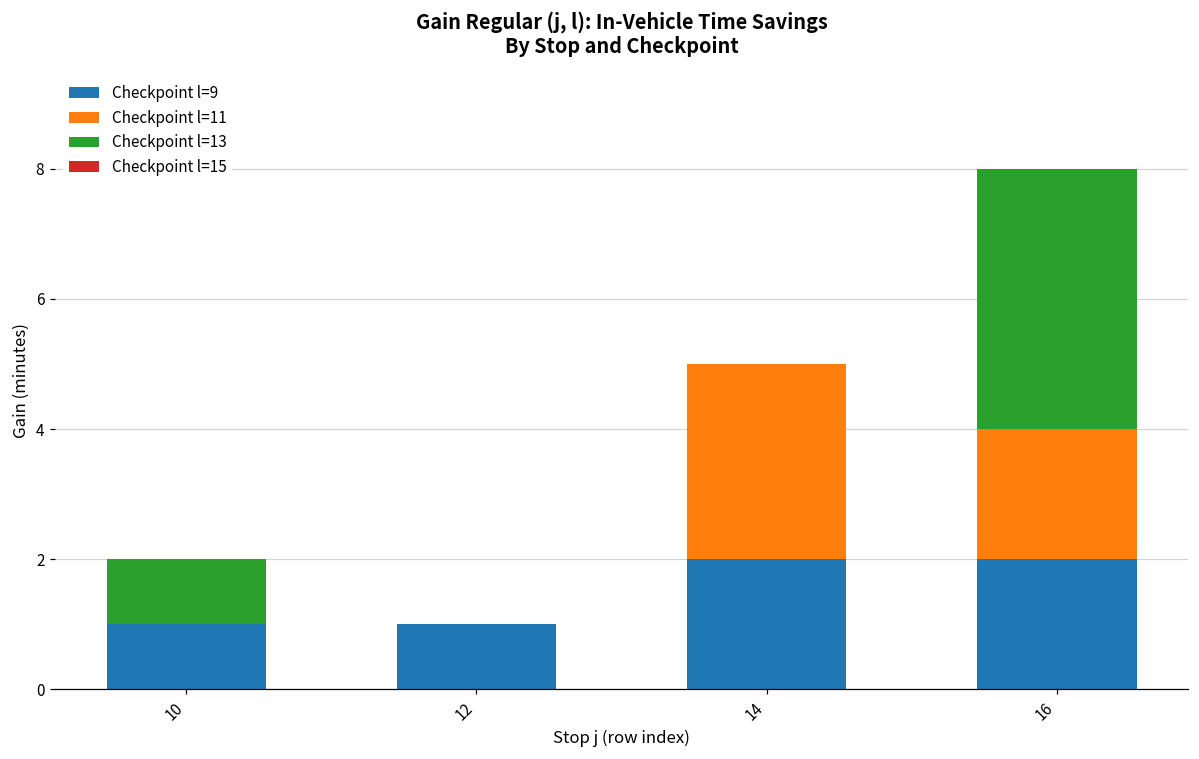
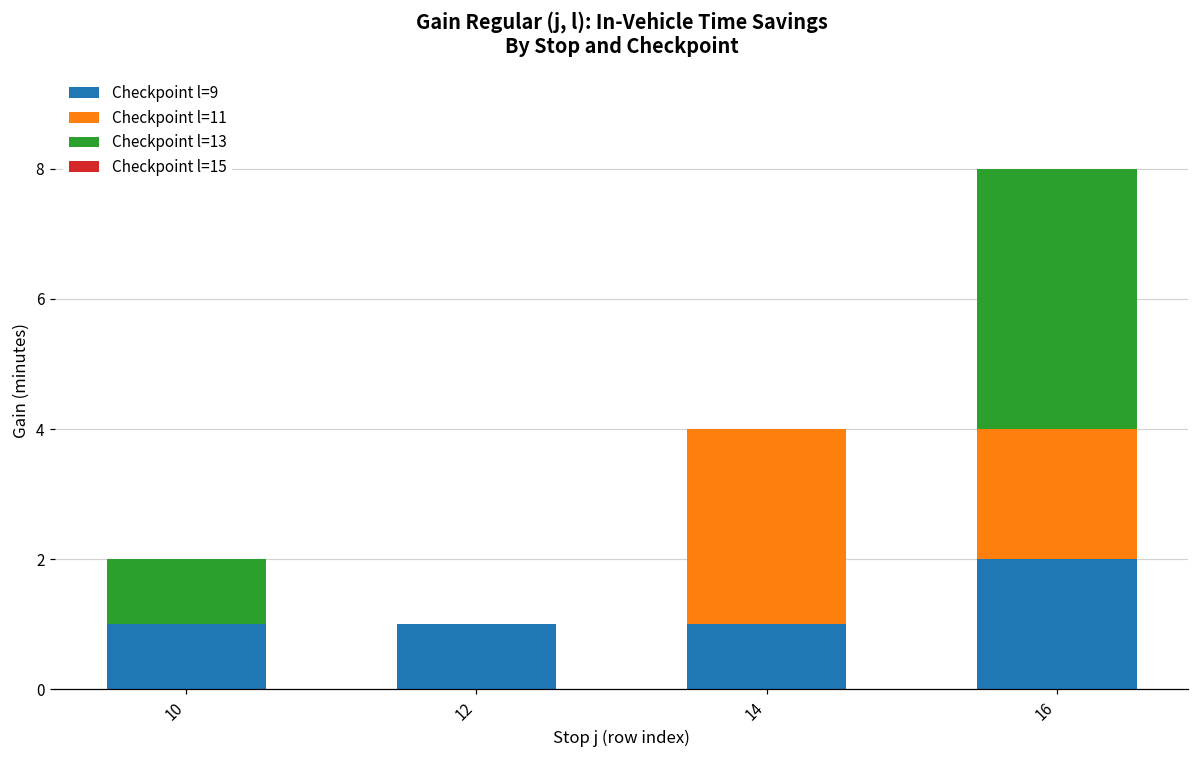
Checkpoint l=9, 14: 2 -> 1
